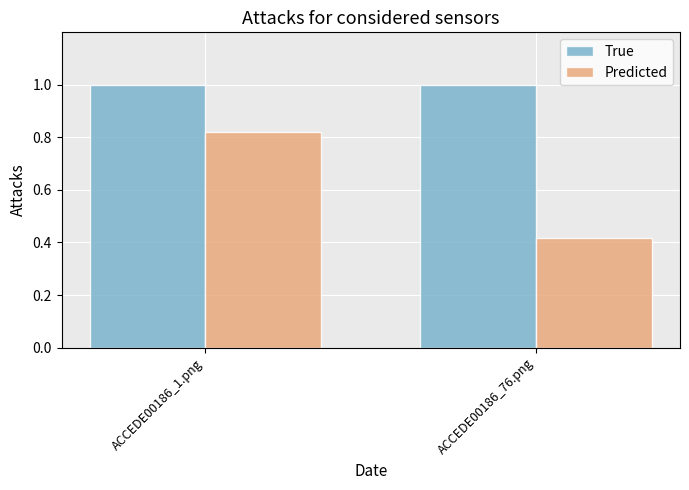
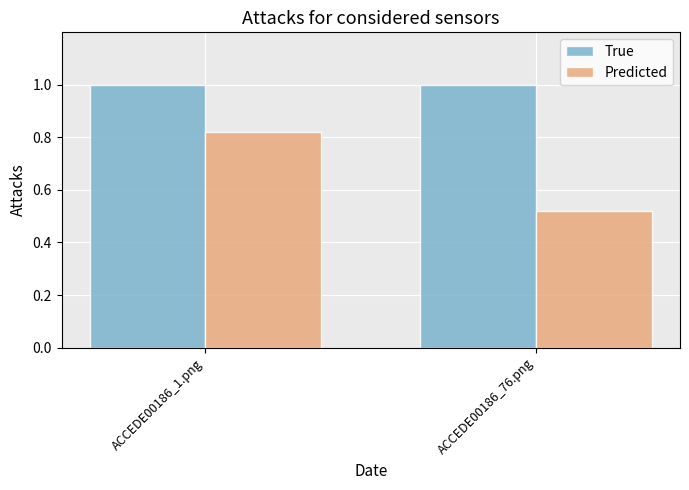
Predicted, ACCEDE00186_76.png: 0.42 -> 0.52
